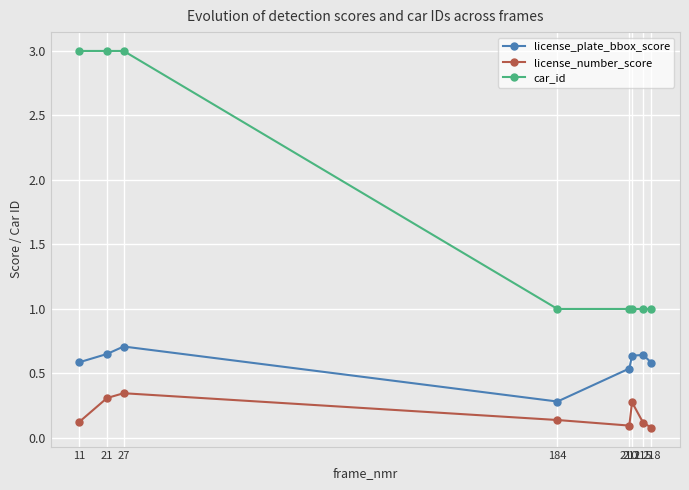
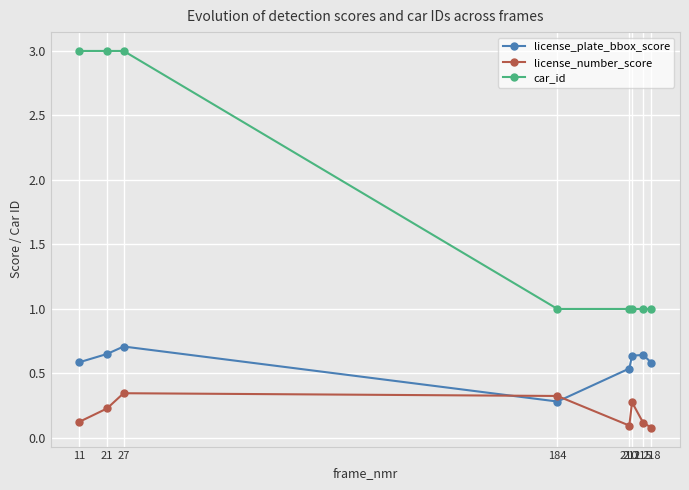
license_number_score, 21: 0.31 -> 0.23
license_number_score, 184: 0.14 -> 0.33
